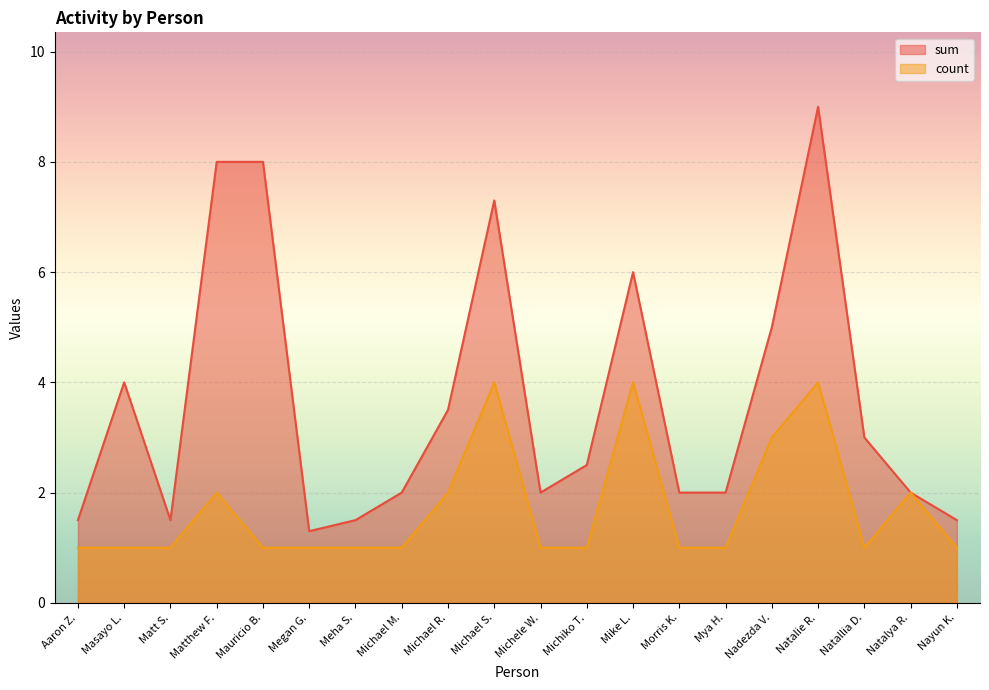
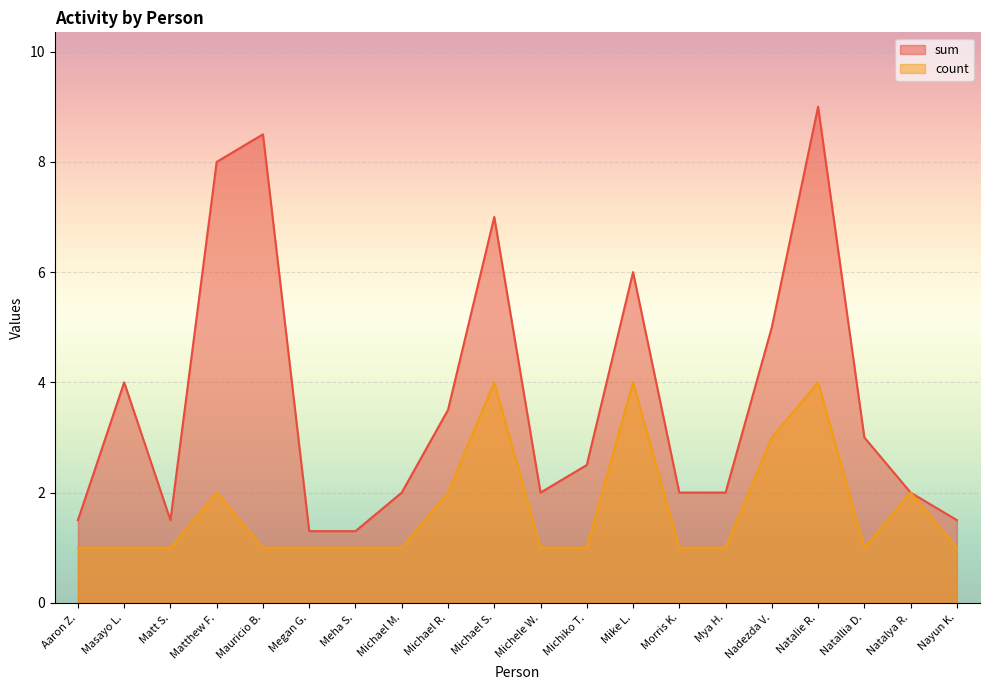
sum, Mauricio B.: 8.0 -> 8.5
sum, Meha S.: 1.5 -> 1.3
sum, Michael S.: 7.3 -> 7.0
